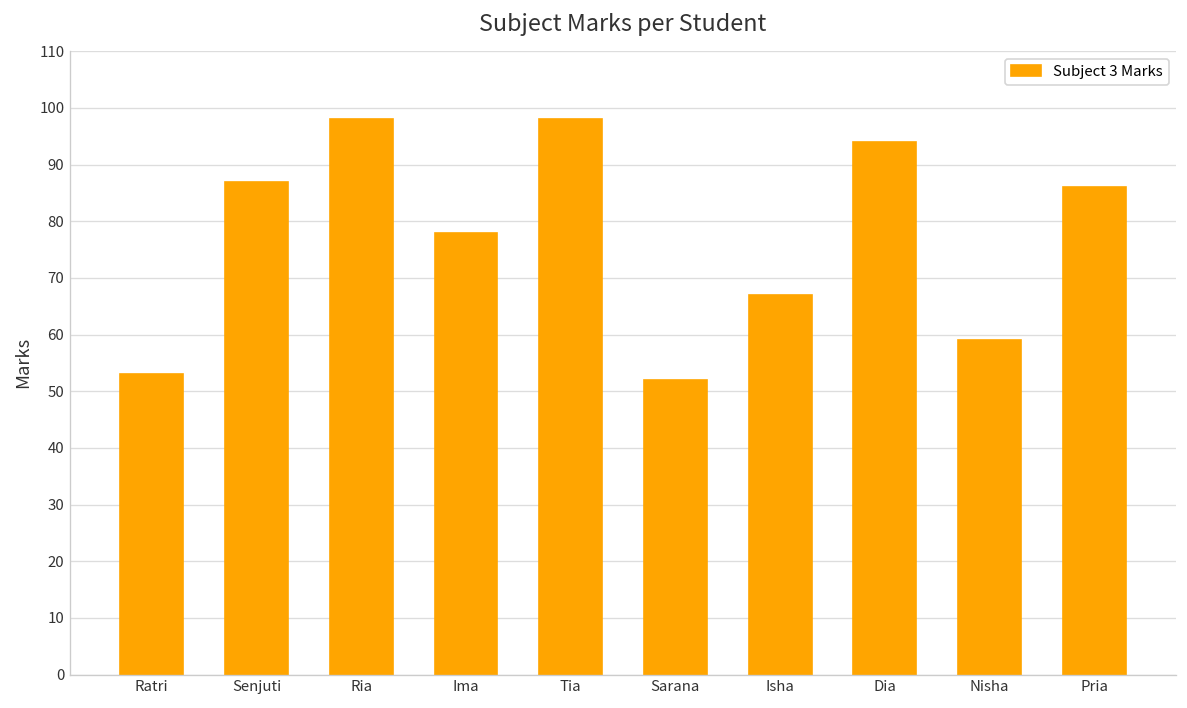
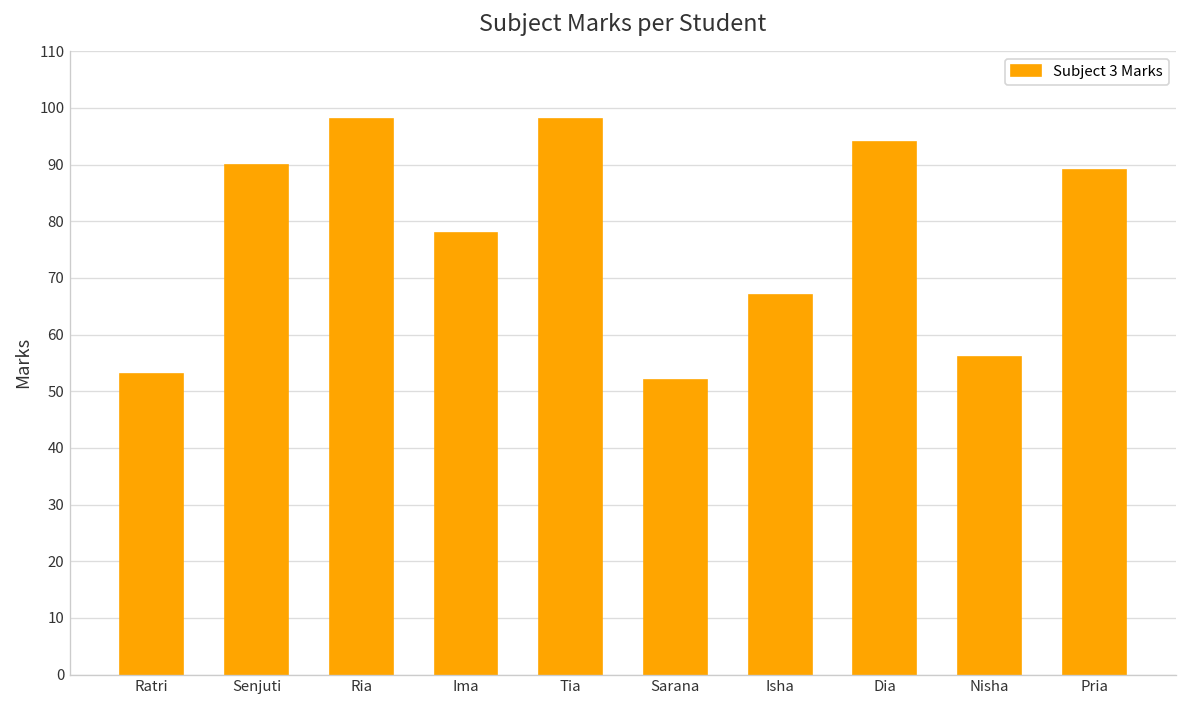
Senjuti: 87 -> 90
Nisha: 59 -> 56
Pria: 86 -> 89
